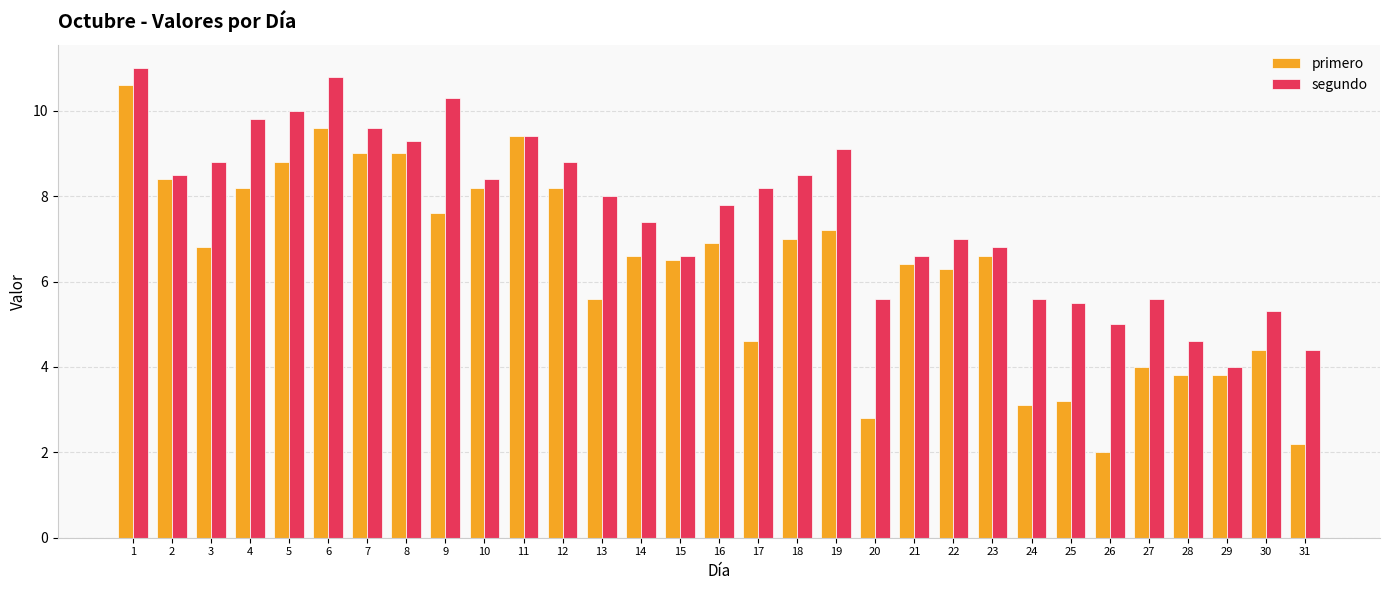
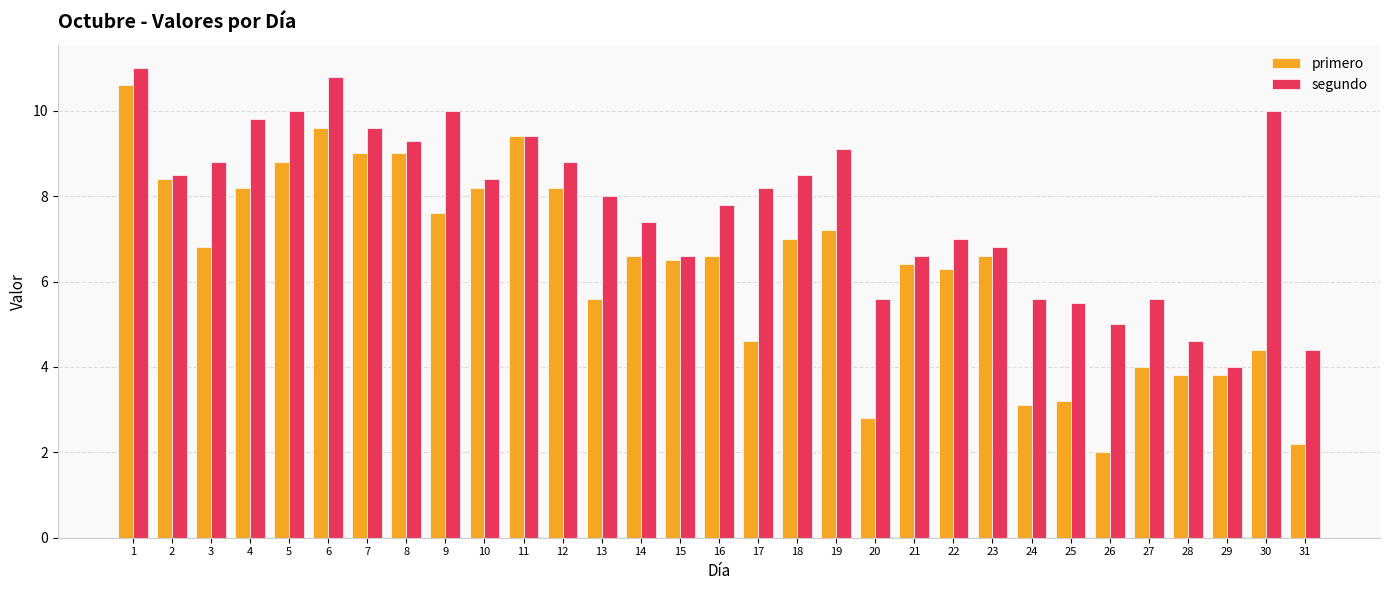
segundo, 9: 10.3 -> 10.0
primero, 16: 6.9 -> 6.6
segundo, 30: 5.3 -> 10.0
